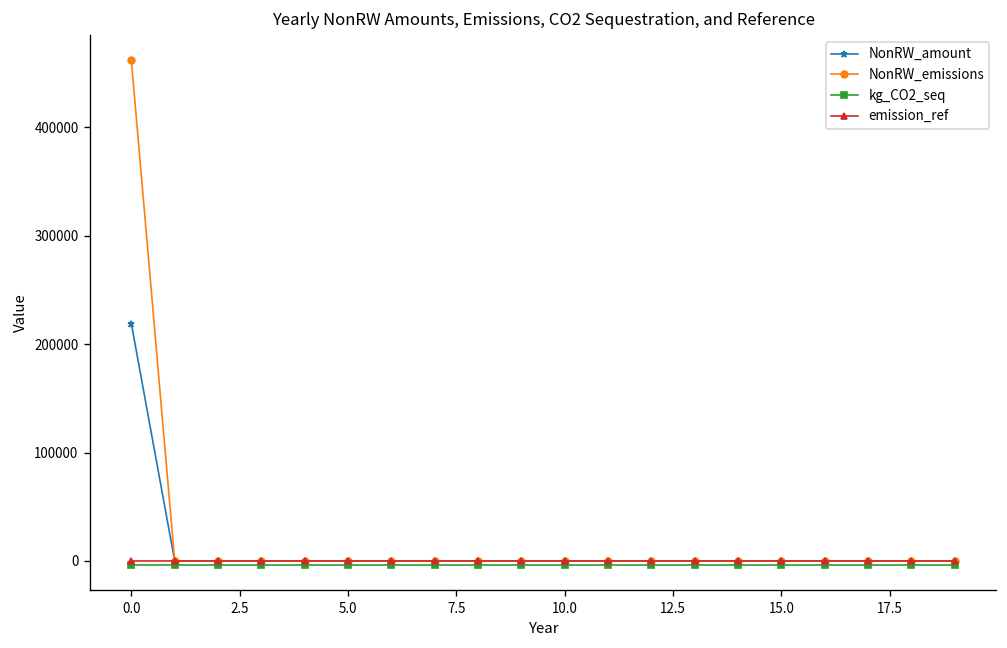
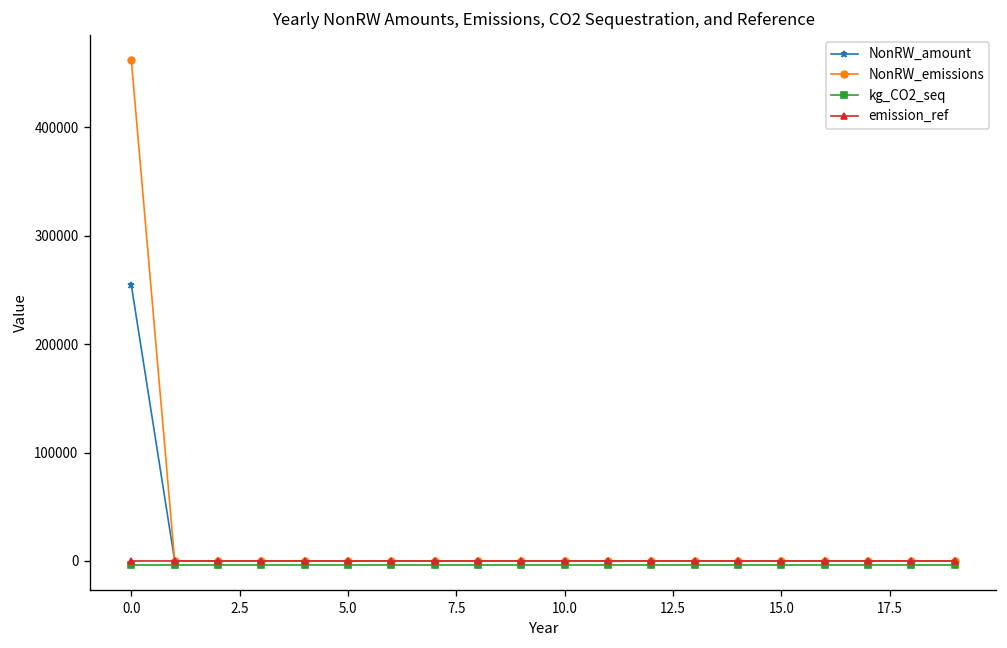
NonRW_amount, 0.0: 220000 -> 250000
